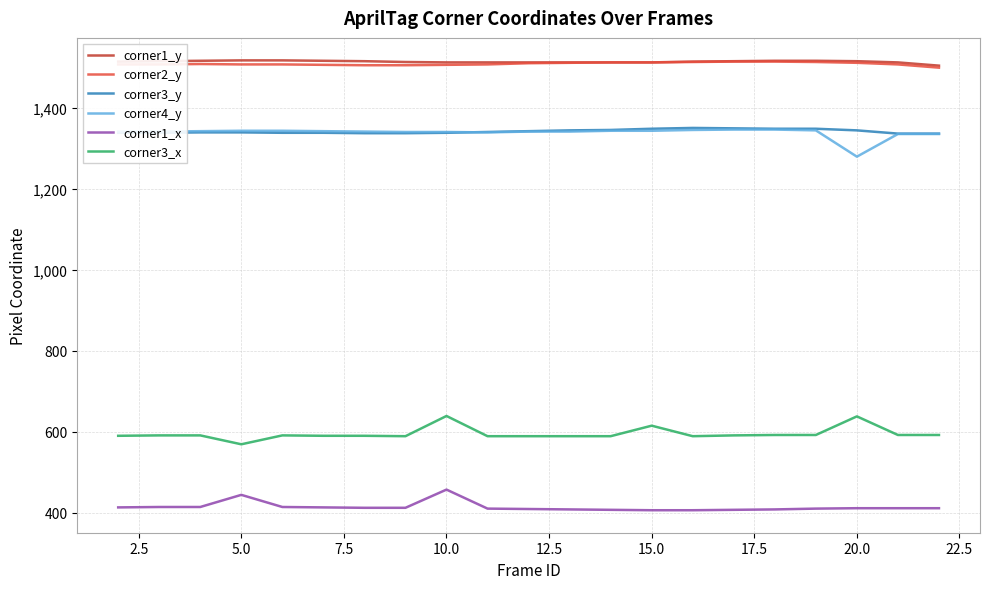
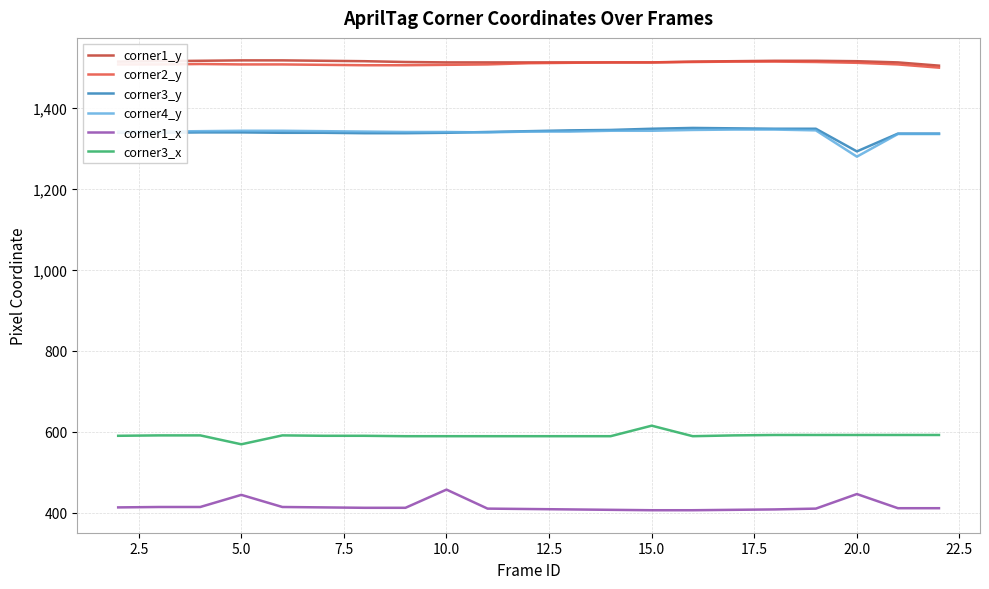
corner3_x, 10.0: 640 -> 590
corner3_y, 20.0: 1,350 -> 1,290
corner1_x, 20.0: 410 -> 450
corner3_x, 20.0: 640 -> 590
